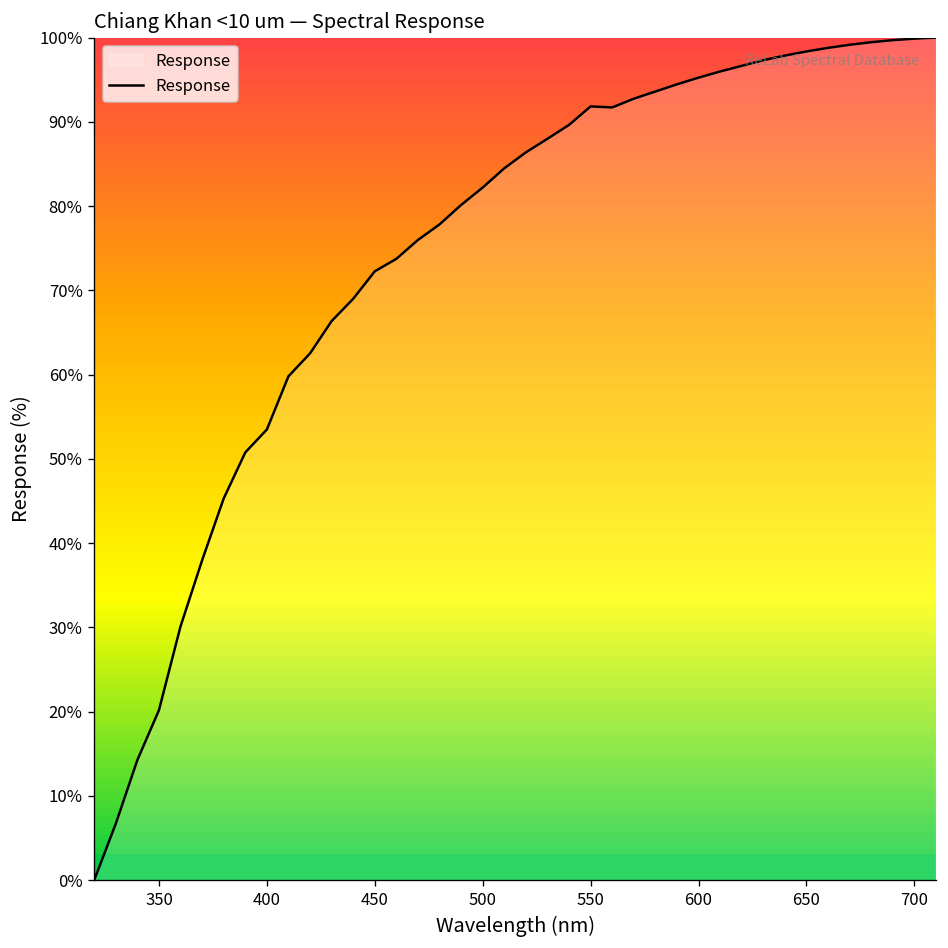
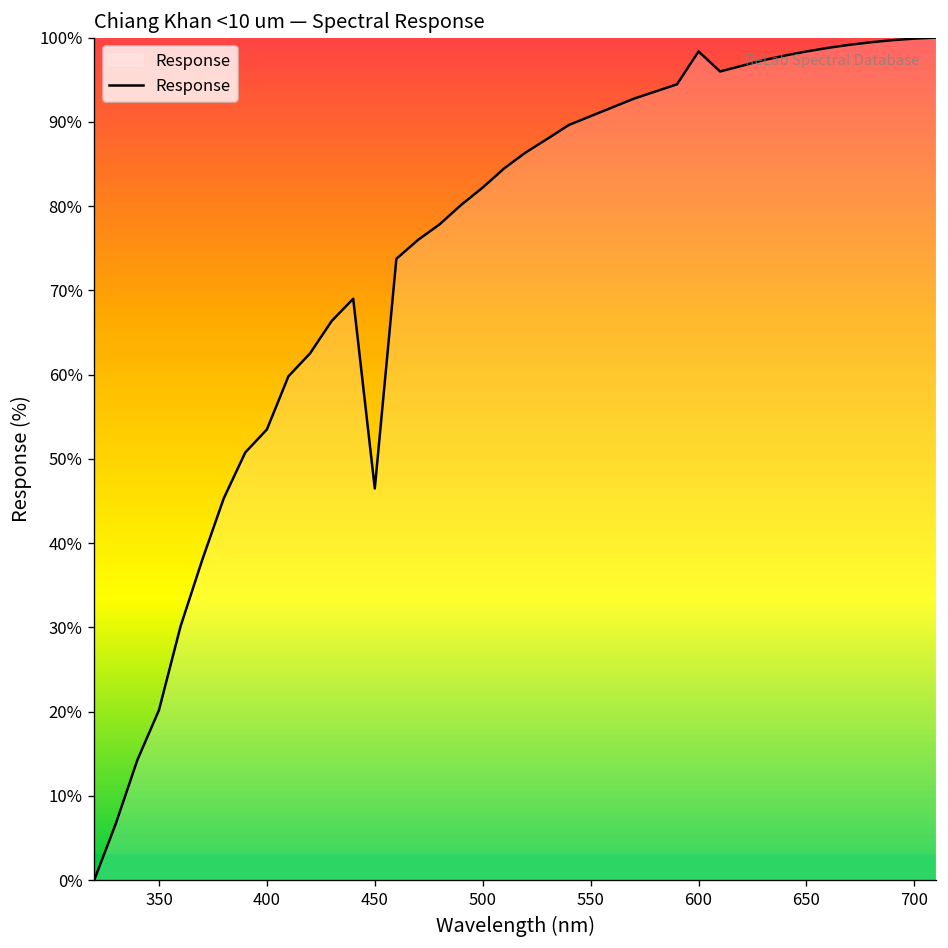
450: 72% -> 46%
550: 92% -> 91%
600: 95% -> 98%
